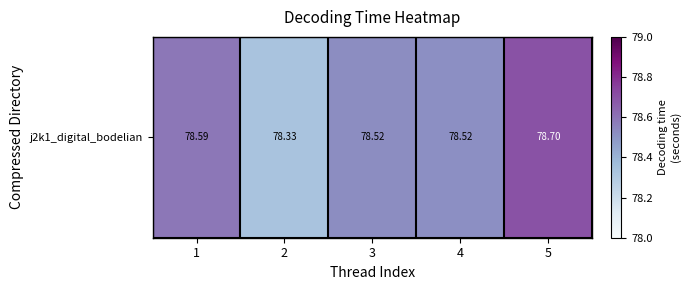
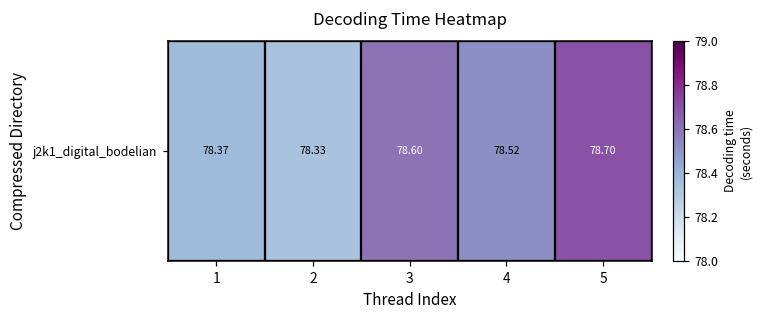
j2k1_digital_bodelian, 1: 78.59 -> 78.37
j2k1_digital_bodelian, 3: 78.52 -> 78.60
